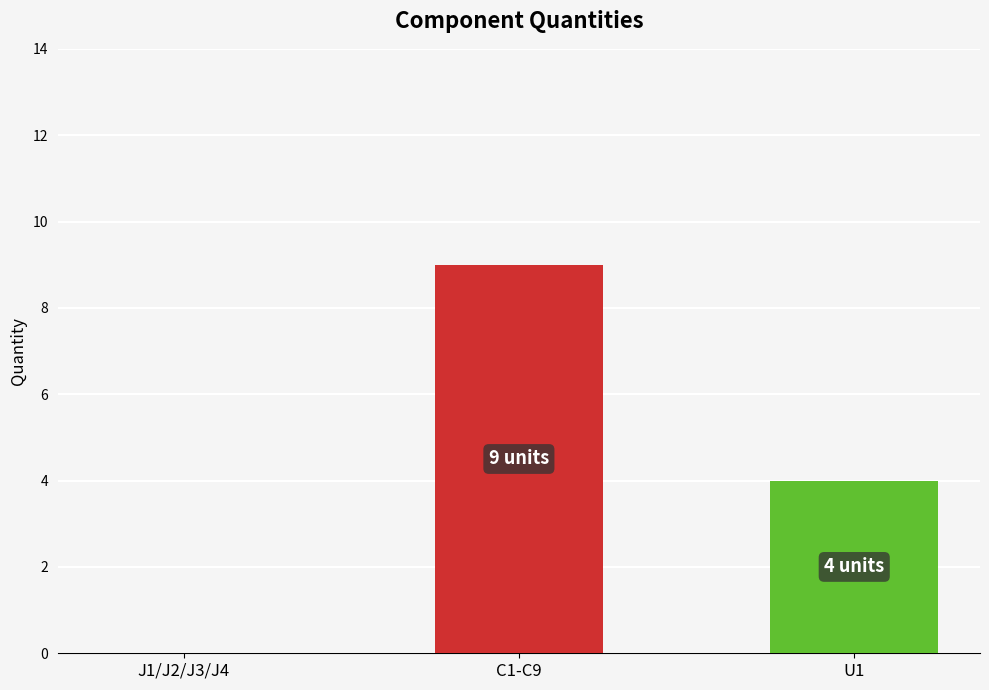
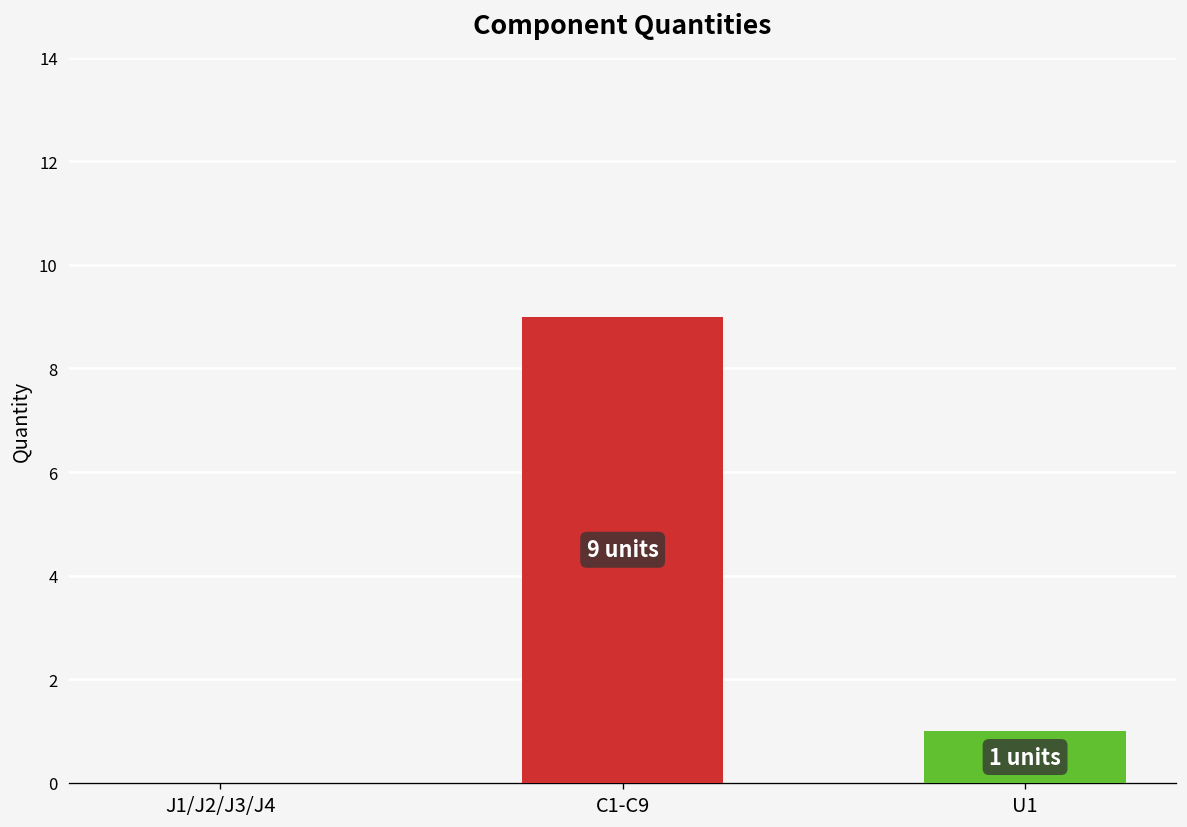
U1: 4 -> 1
